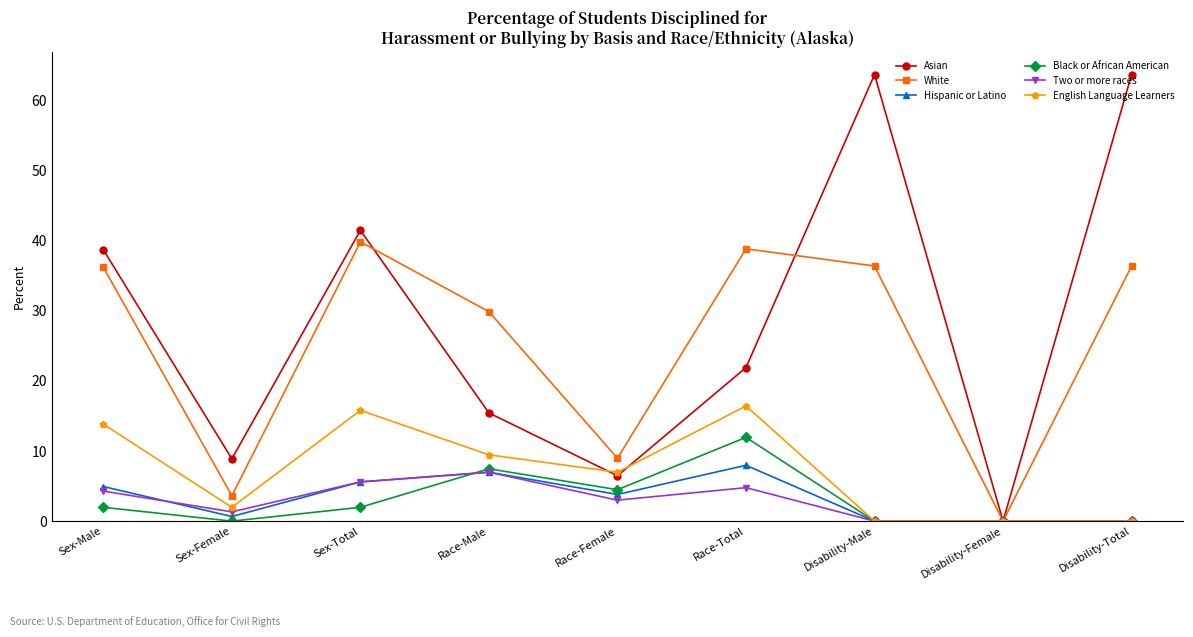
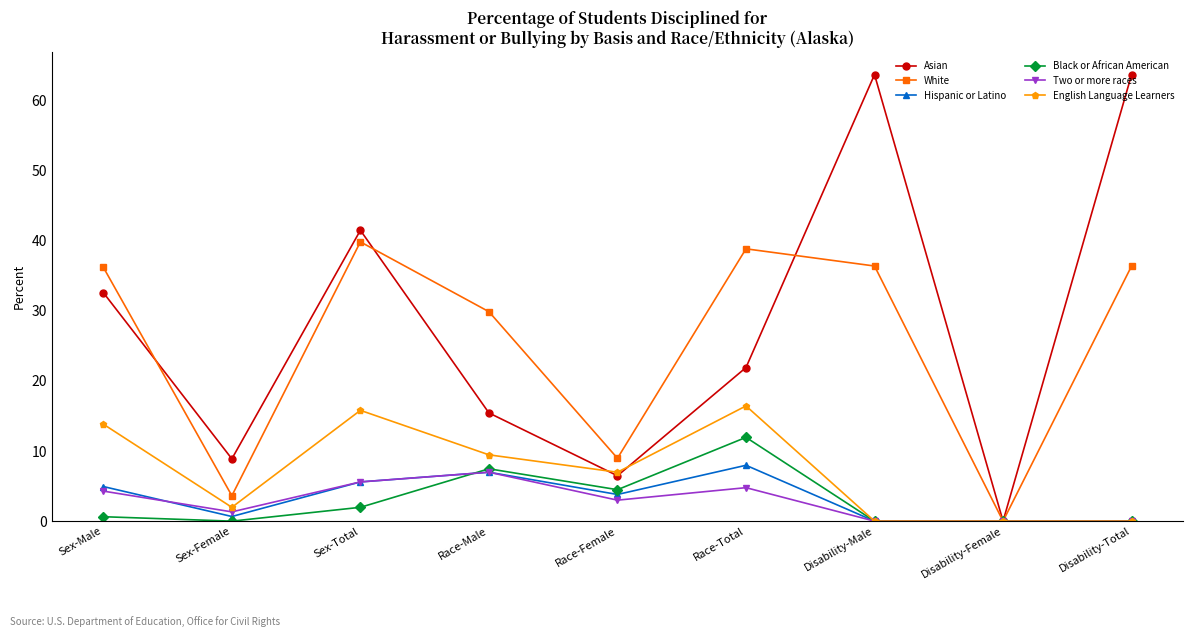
Asian, Sex-Male: 39 -> 33
Black or African American, Sex-Male: 2 -> 1
